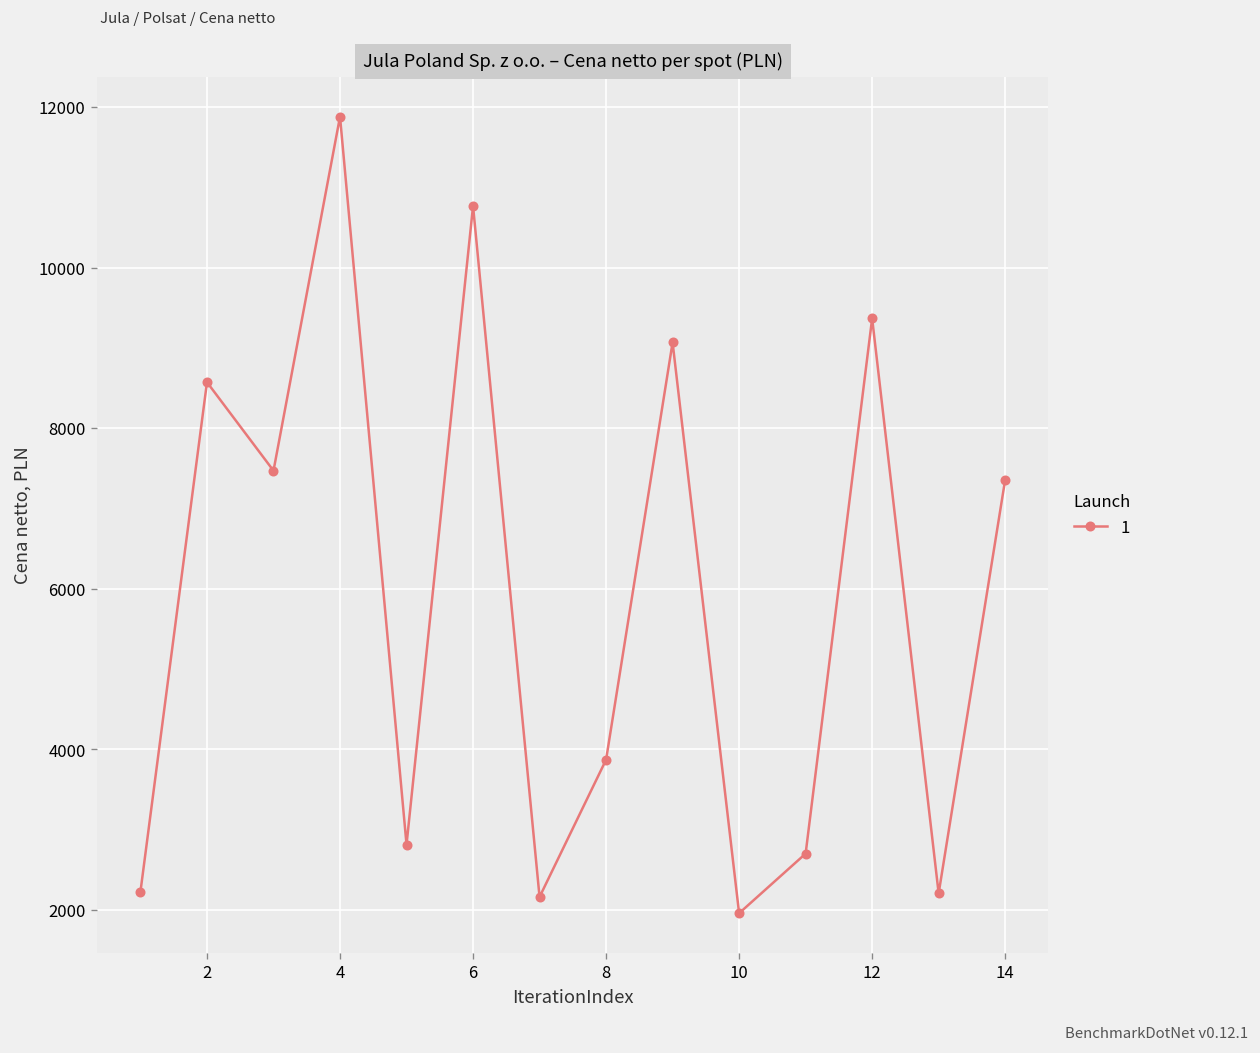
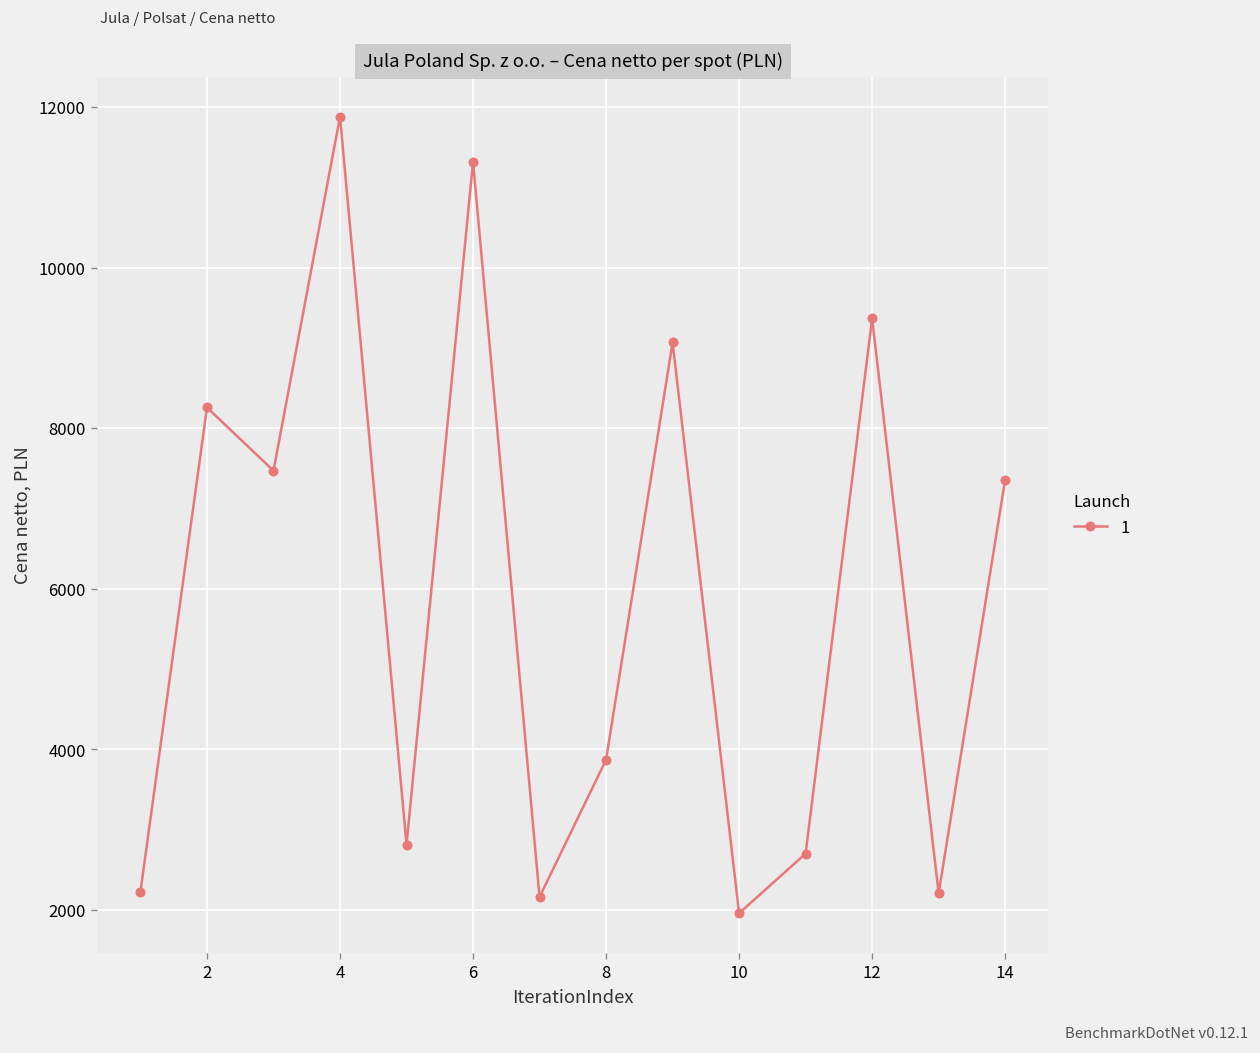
2: 8600 -> 8300
6: 10800 -> 11300
